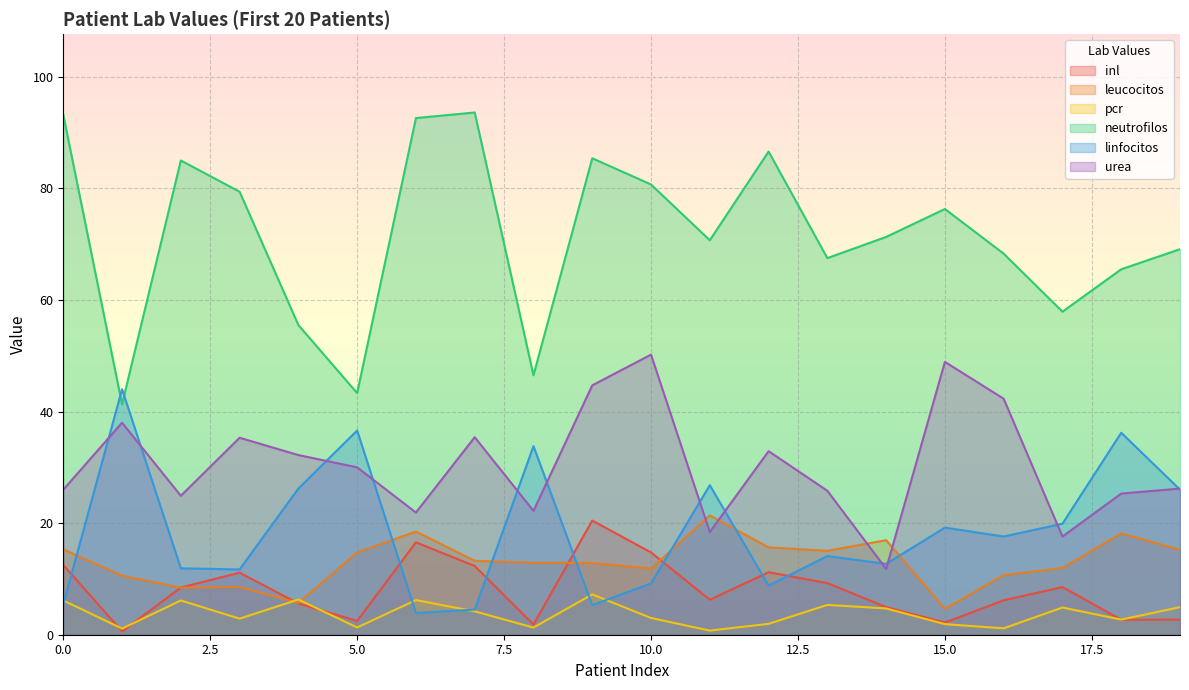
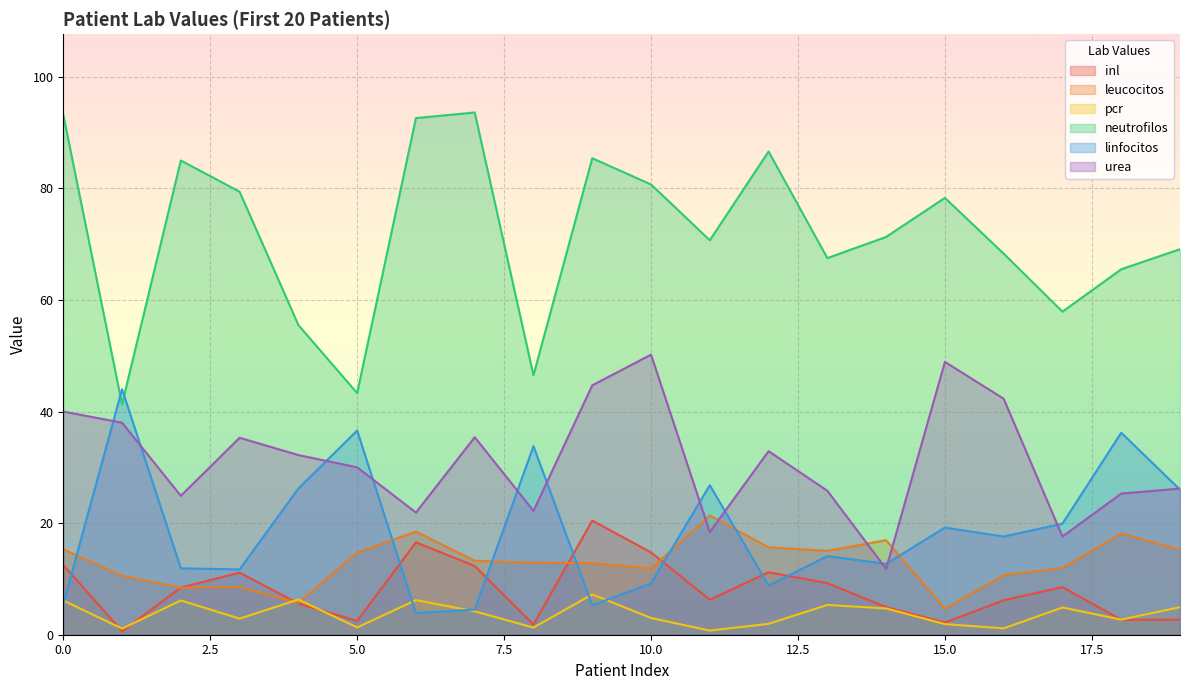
urea, 0.0: 26 -> 40
neutrofilos, 15.0: 76 -> 78
